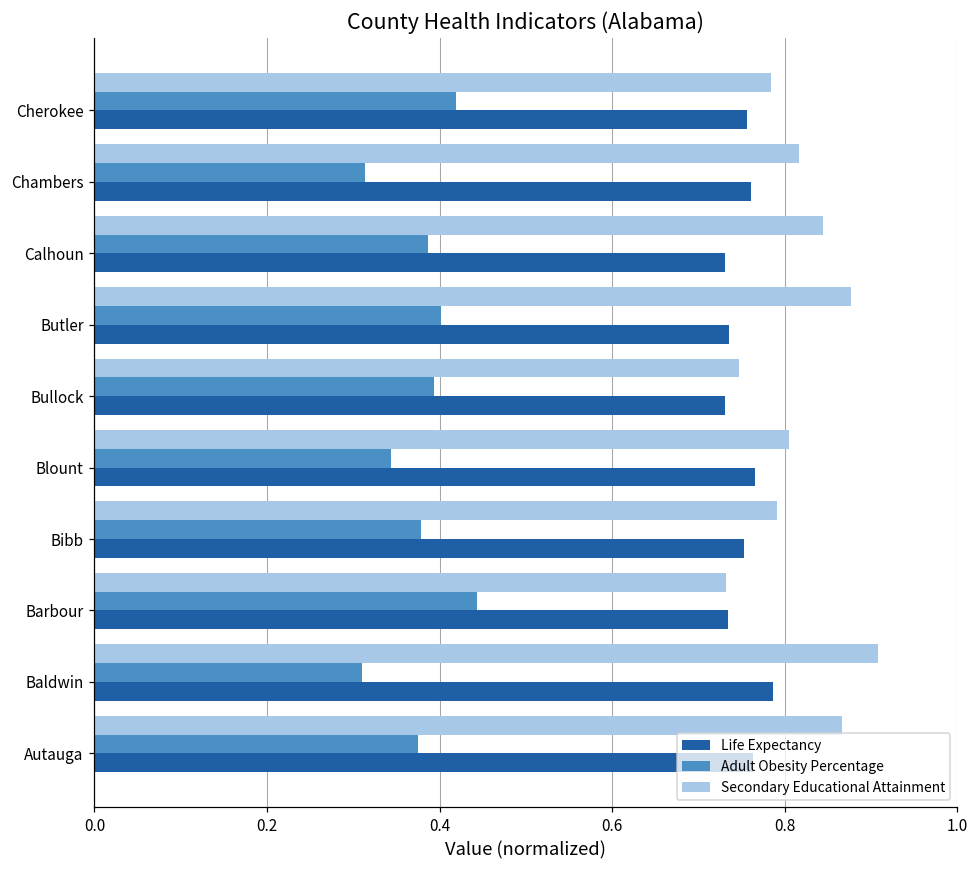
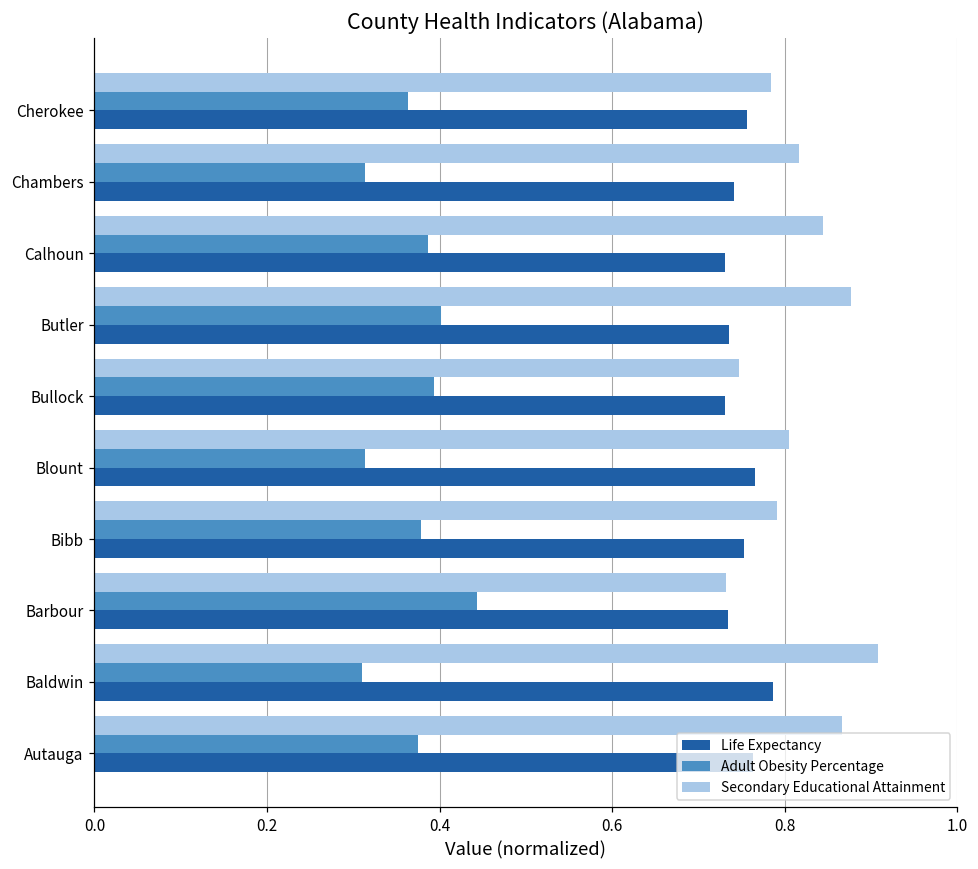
Adult Obesity Percentage, Cherokee: 0.42 -> 0.36
Life Expectancy, Chambers: 0.76 -> 0.74
Adult Obesity Percentage, Blount: 0.34 -> 0.31
